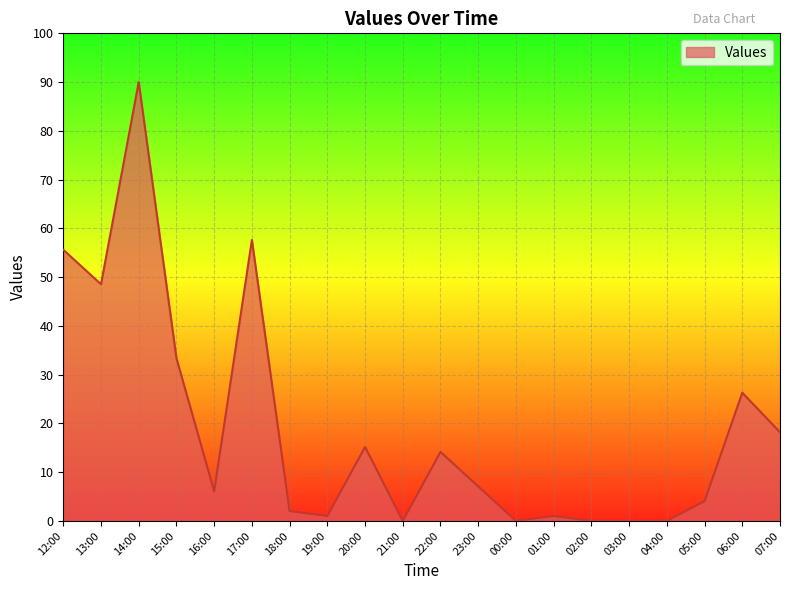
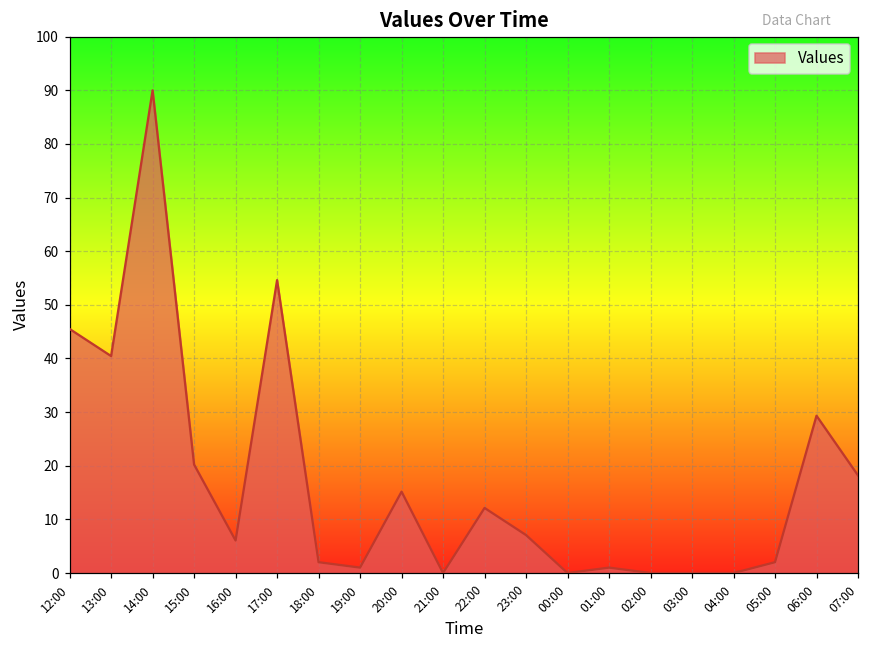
12:00: 56 -> 46
13:00: 49 -> 40
15:00: 33 -> 20
17:00: 58 -> 55
22:00: 14 -> 12
05:00: 4 -> 2
06:00: 26 -> 29
